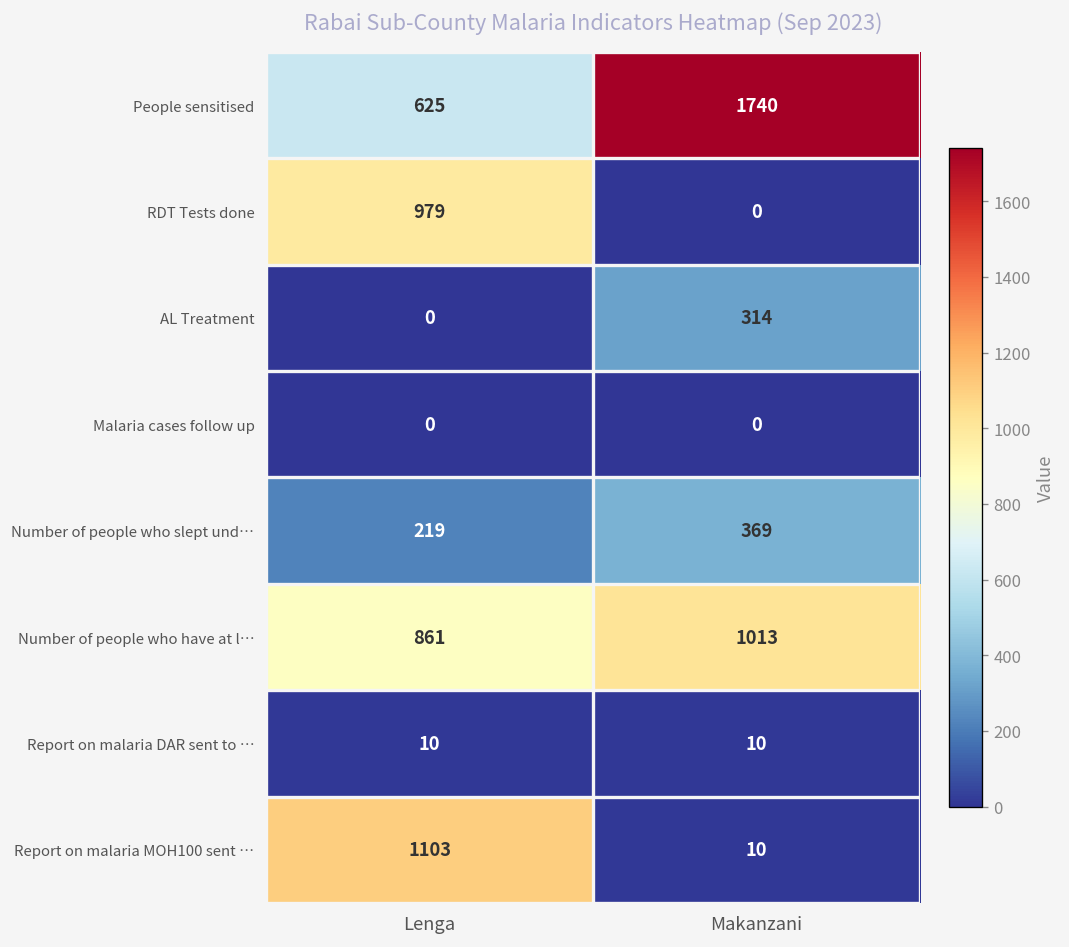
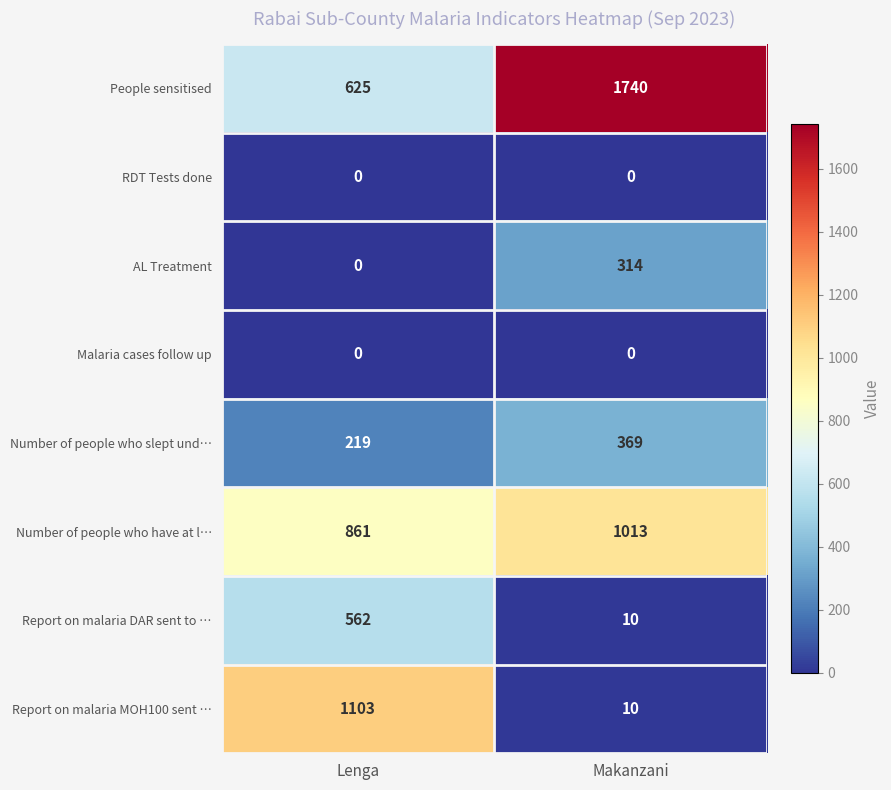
RDT Tests done, Lenga: 979 -> 0
Report on malaria DAR sent to …, Lenga: 10 -> 562
